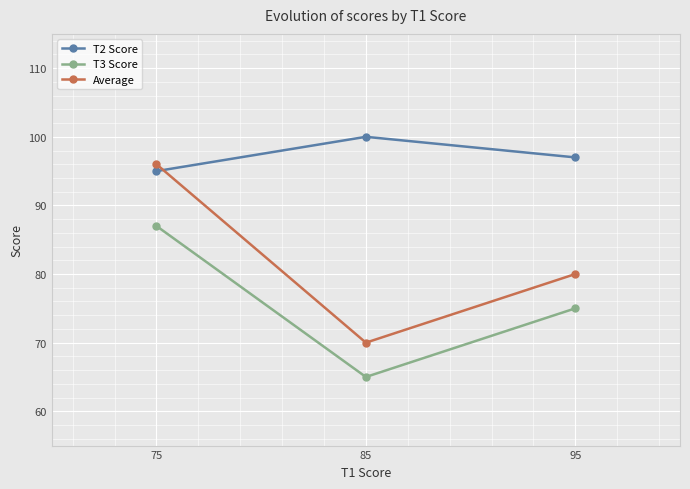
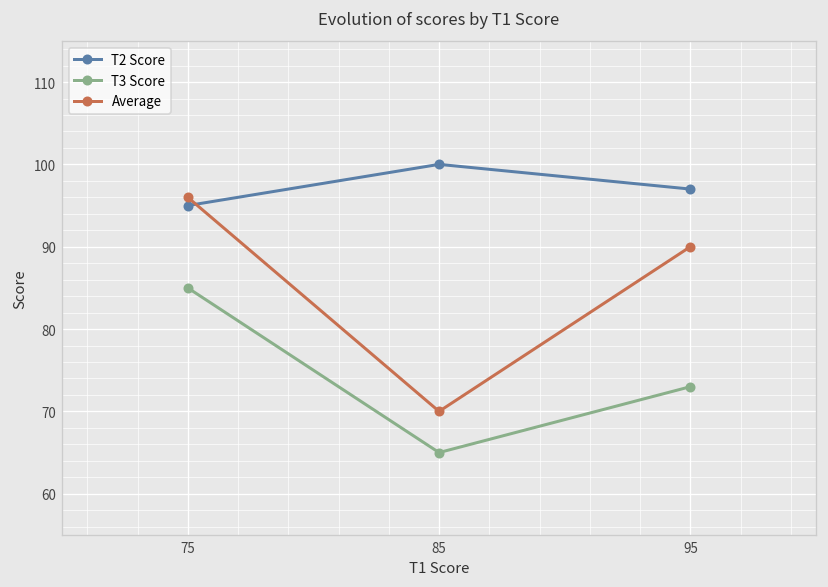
T3 Score, 75: 87 -> 85
T3 Score, 95: 75 -> 73
Average, 95: 80 -> 90
